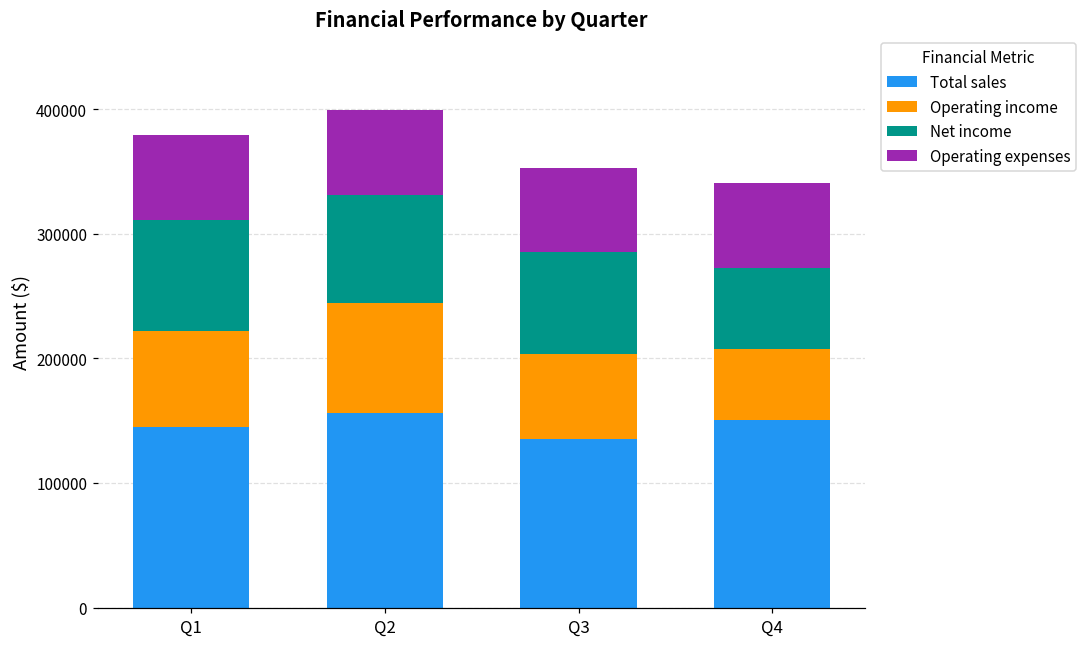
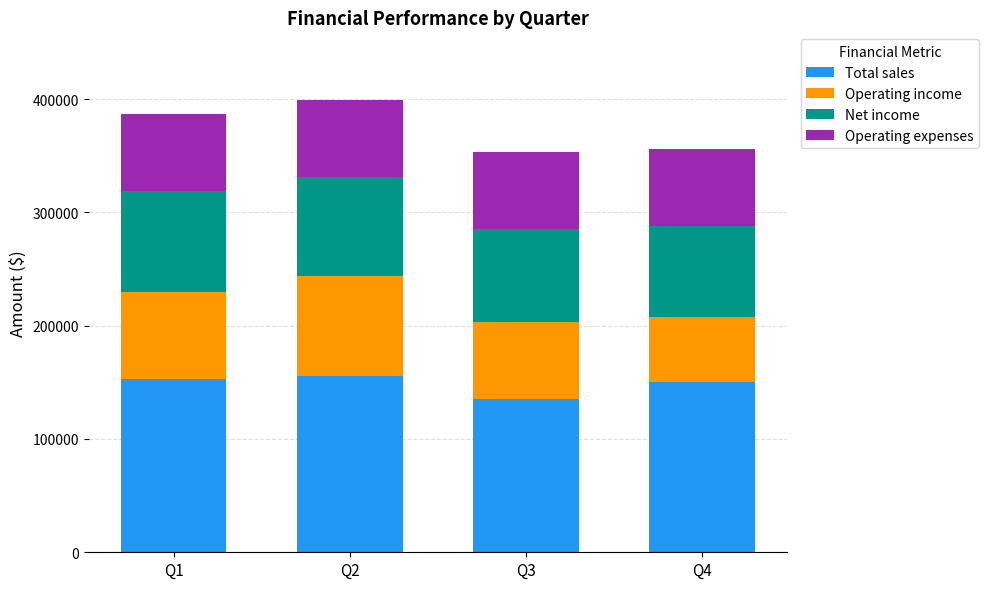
Total sales, Q1: 145000 -> 153000
Net income, Q4: 65000 -> 80000
